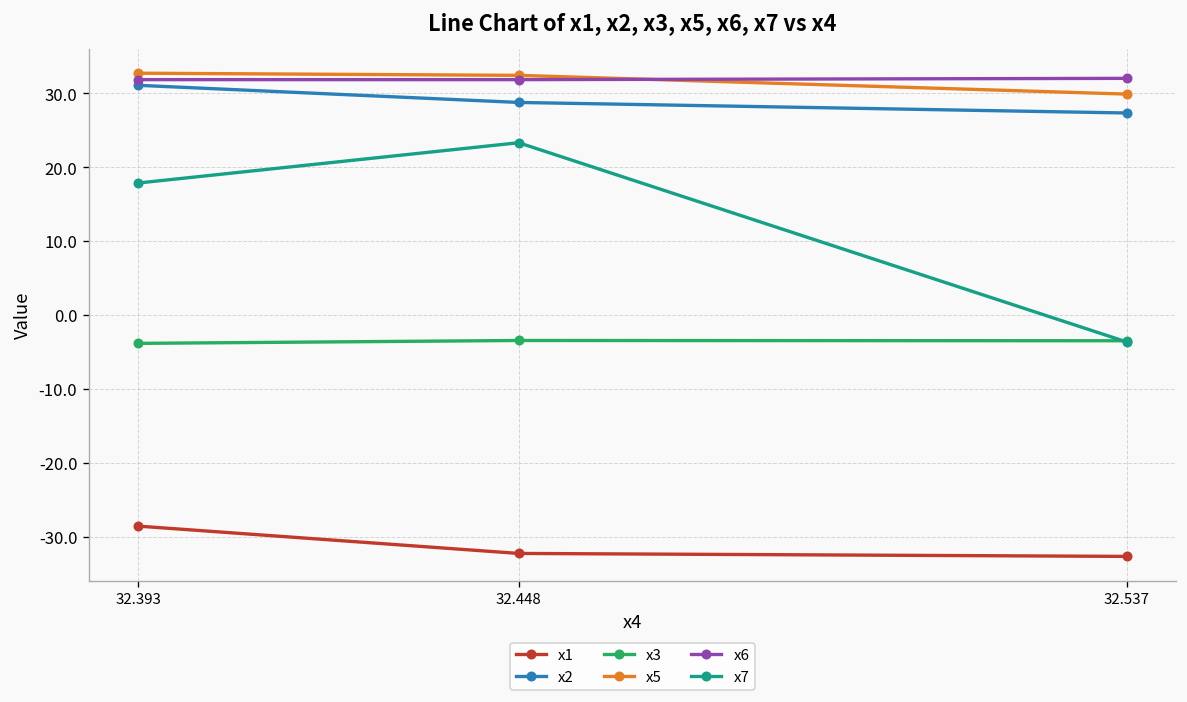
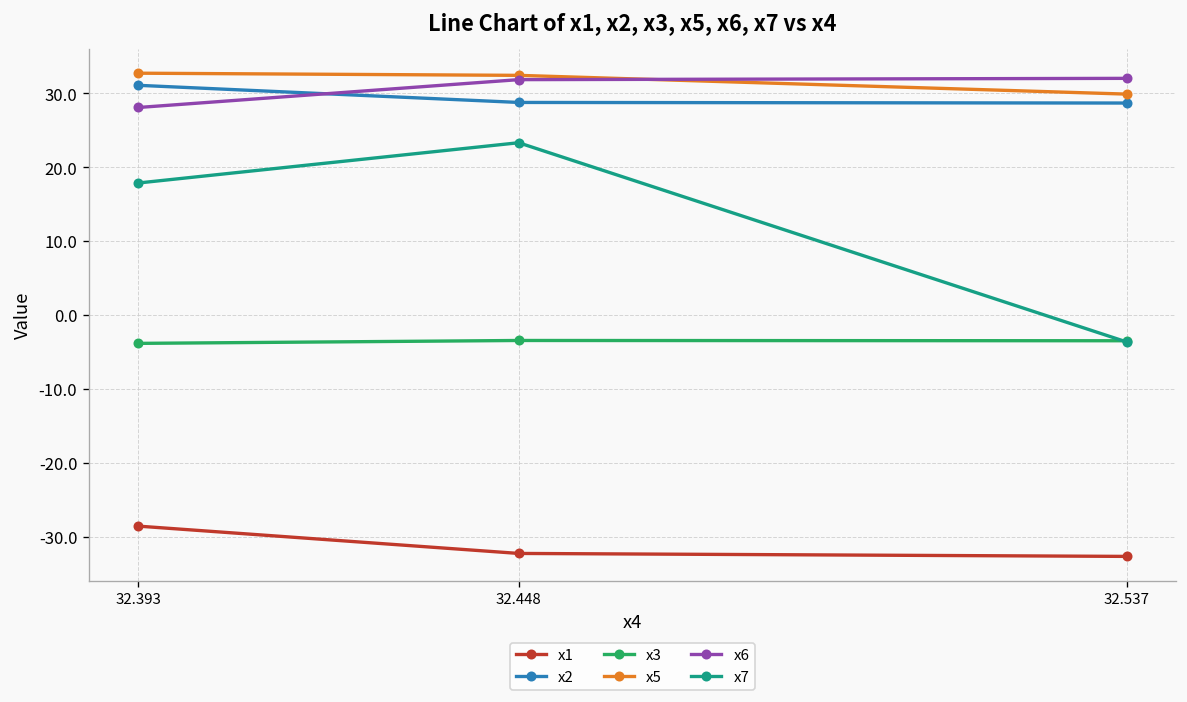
x6, 32.393: 32 -> 28
x2, 32.537: 27 -> 29
